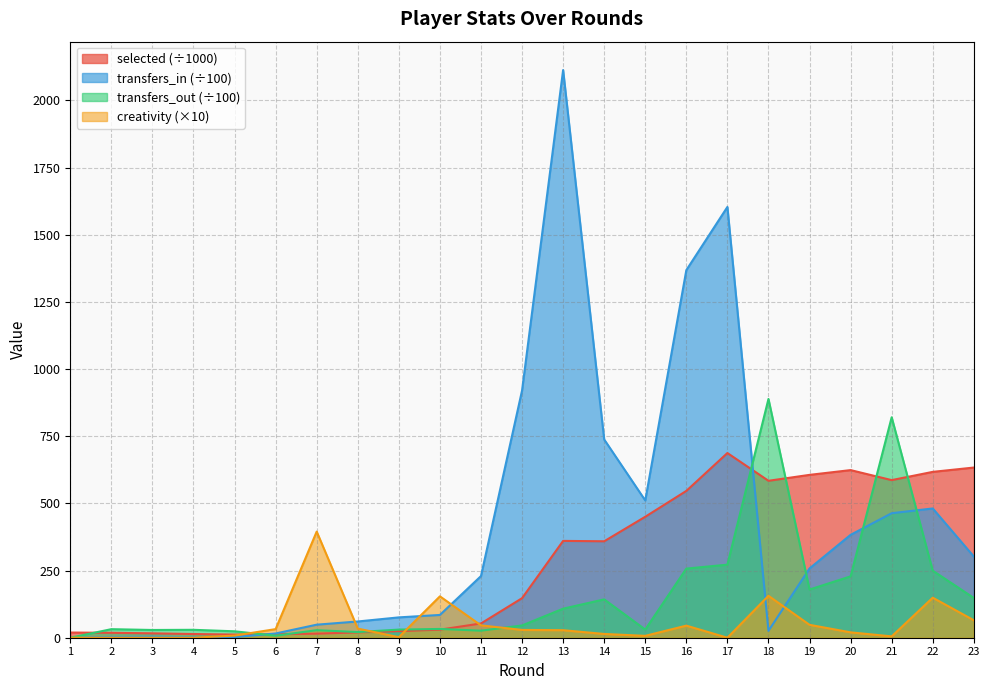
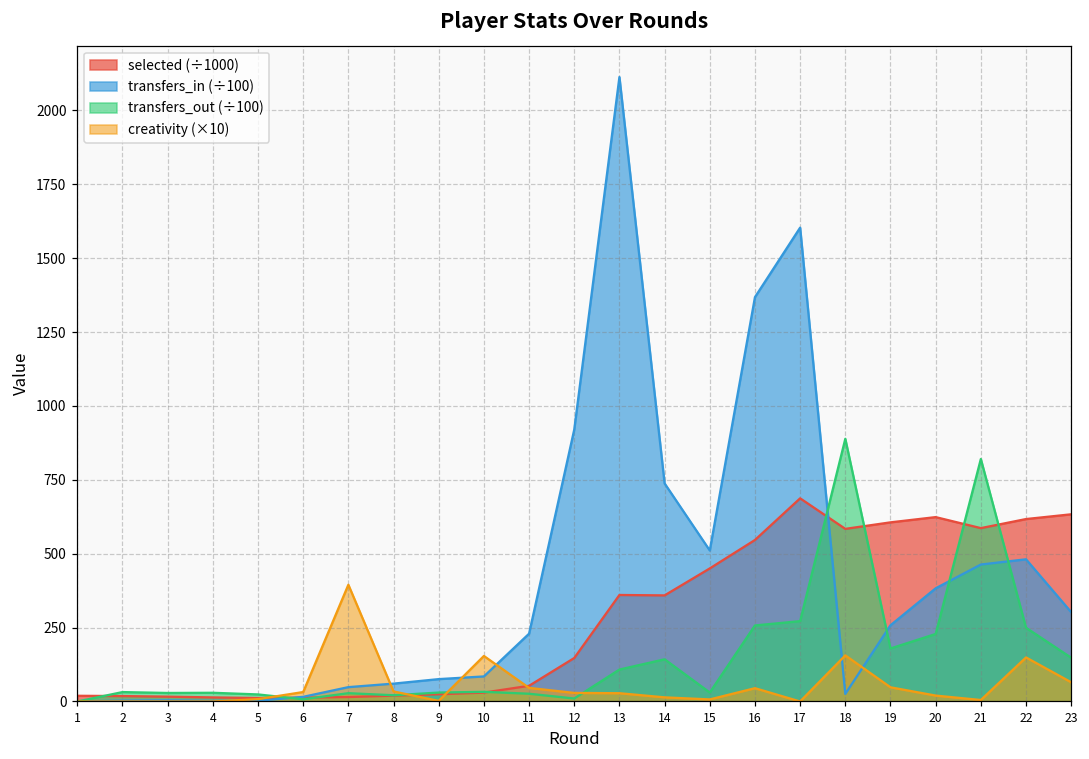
transfers_out (÷100), 12: 50 -> 10
